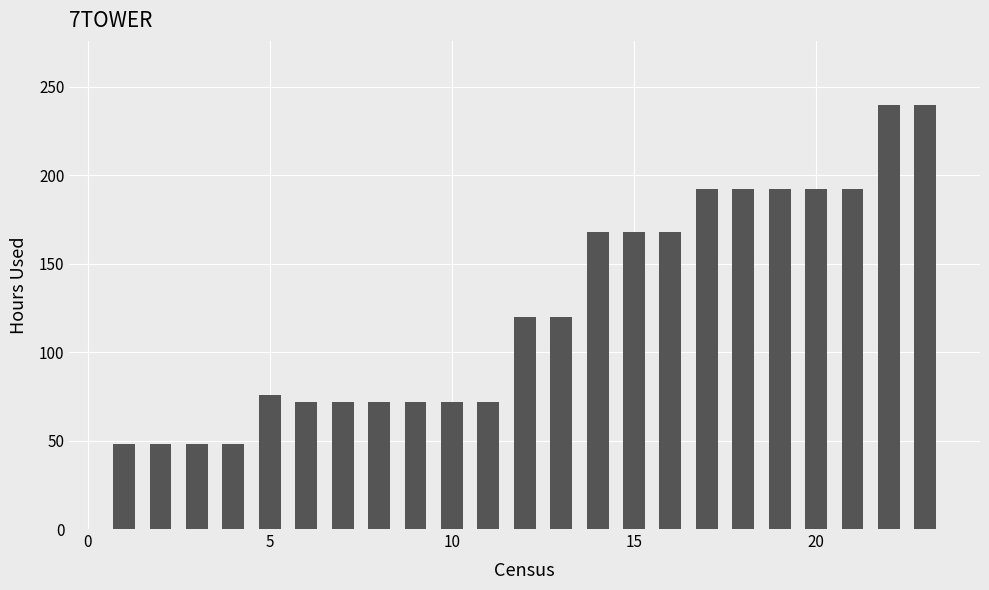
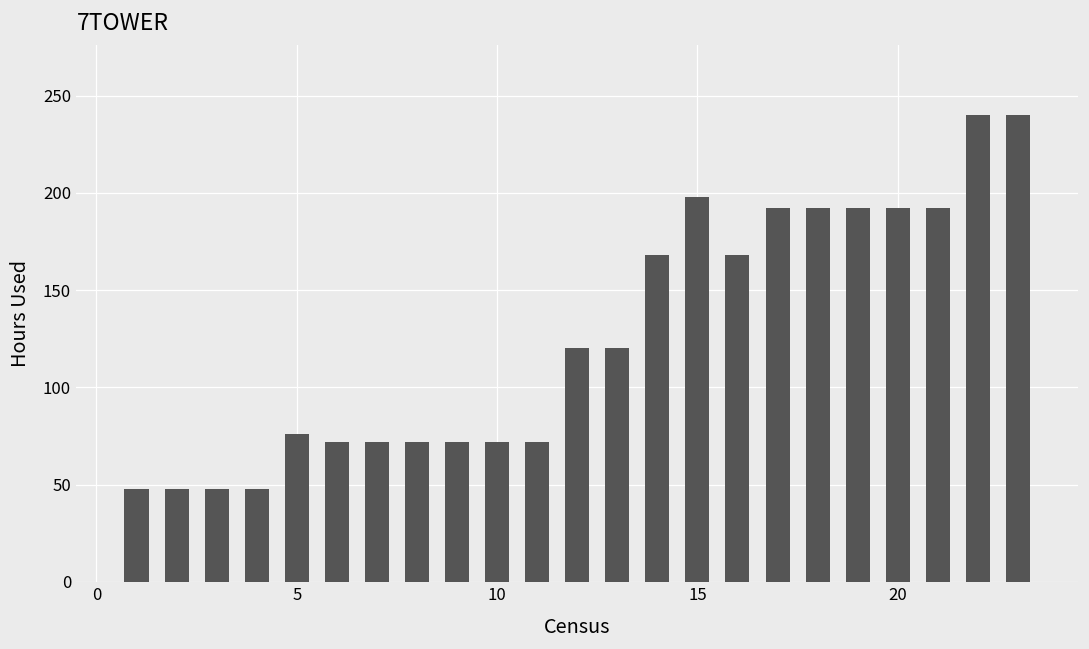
15: 168 -> 198
